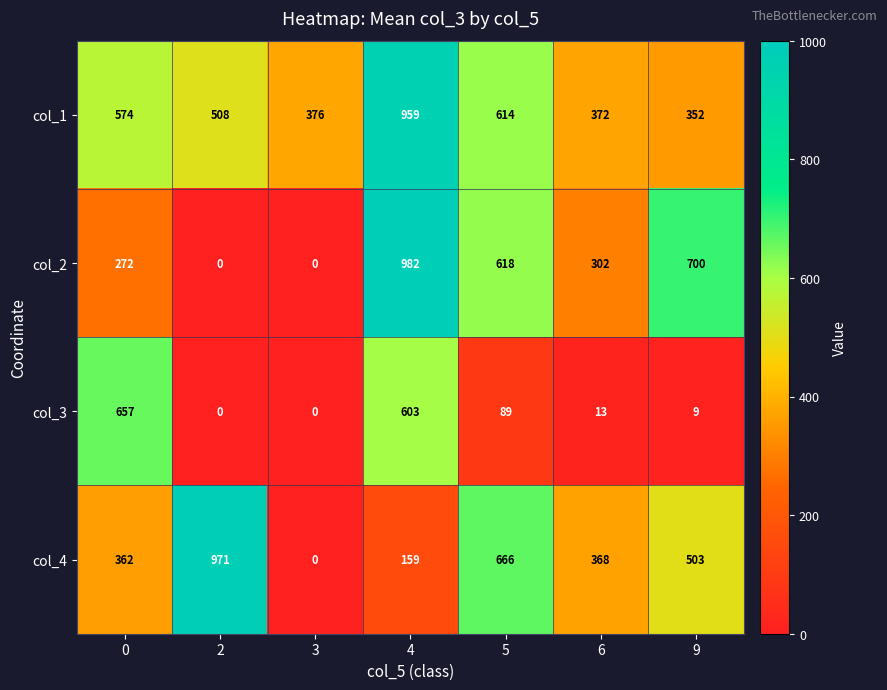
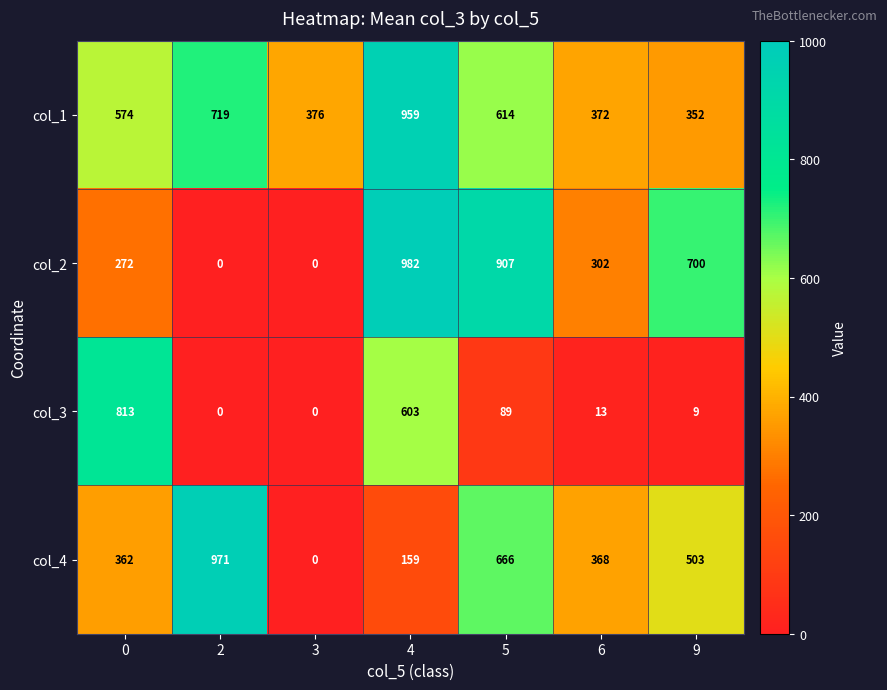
col_1, 2: 508 -> 719
col_2, 5: 618 -> 907
col_3, 0: 657 -> 813
